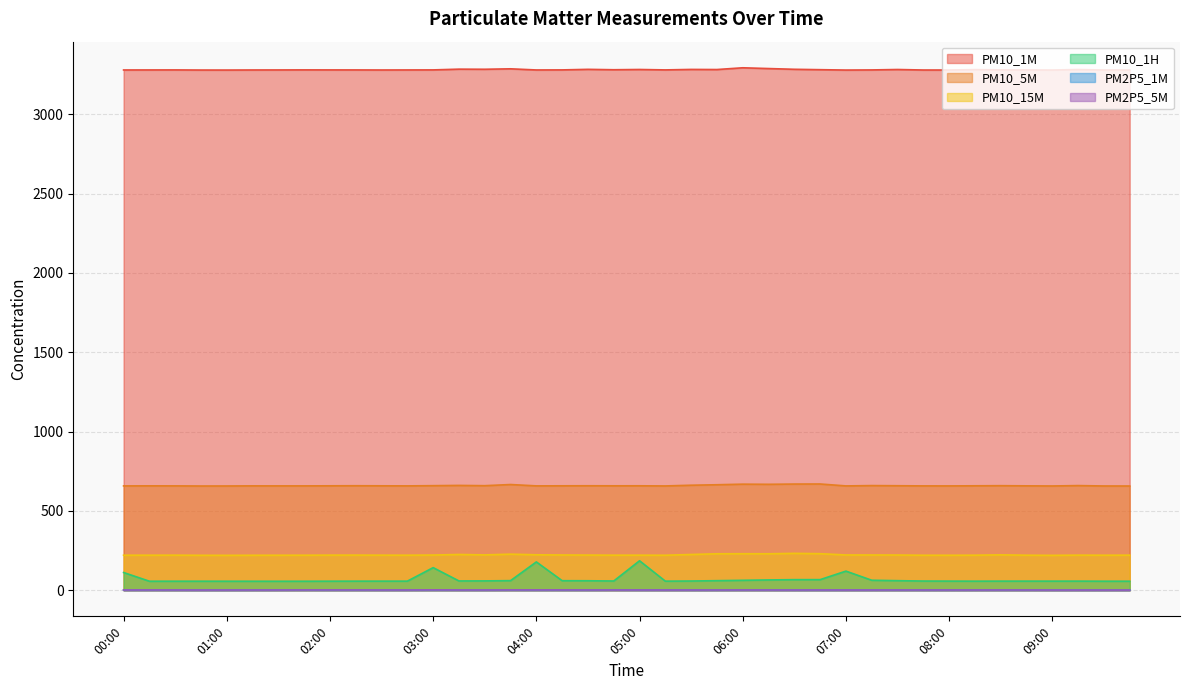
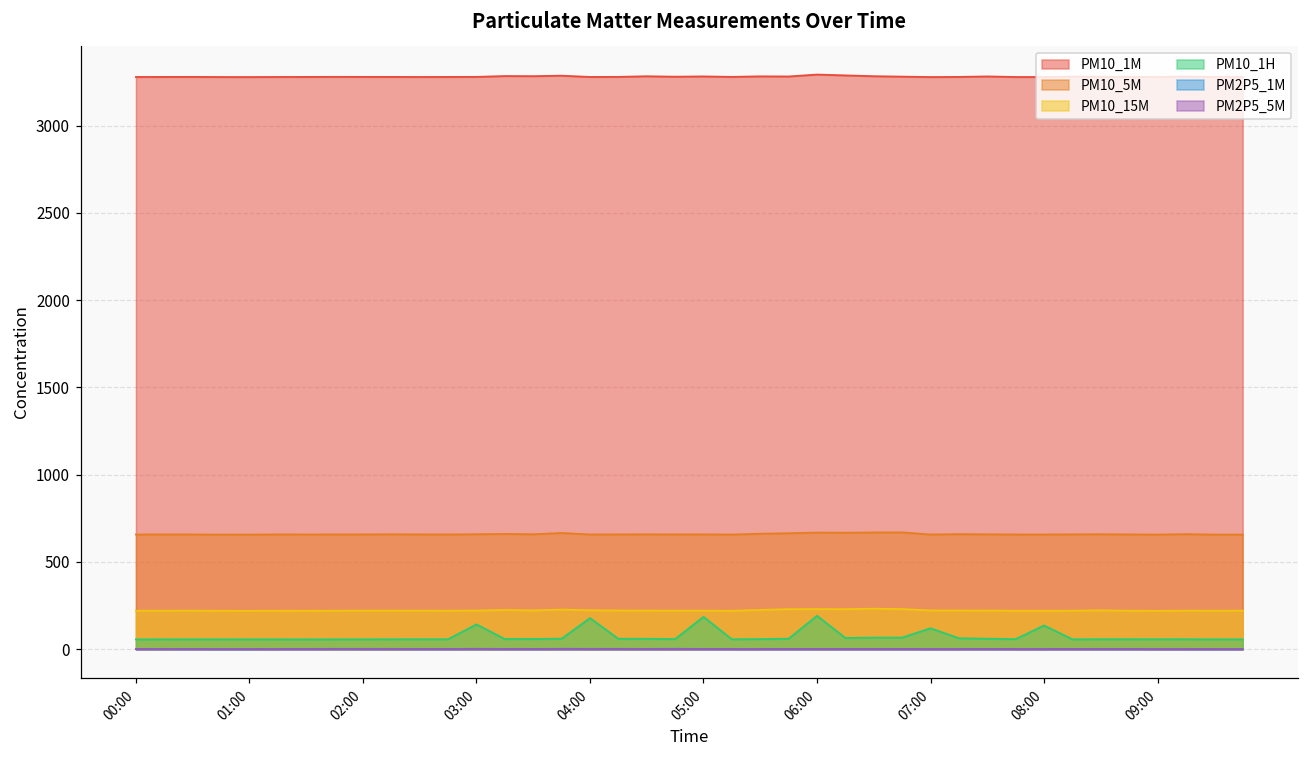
PM10_1H, 00:00: 110 -> 60
PM10_1H, 06:00: 60 -> 190
PM10_1H, 08:00: 60 -> 140
